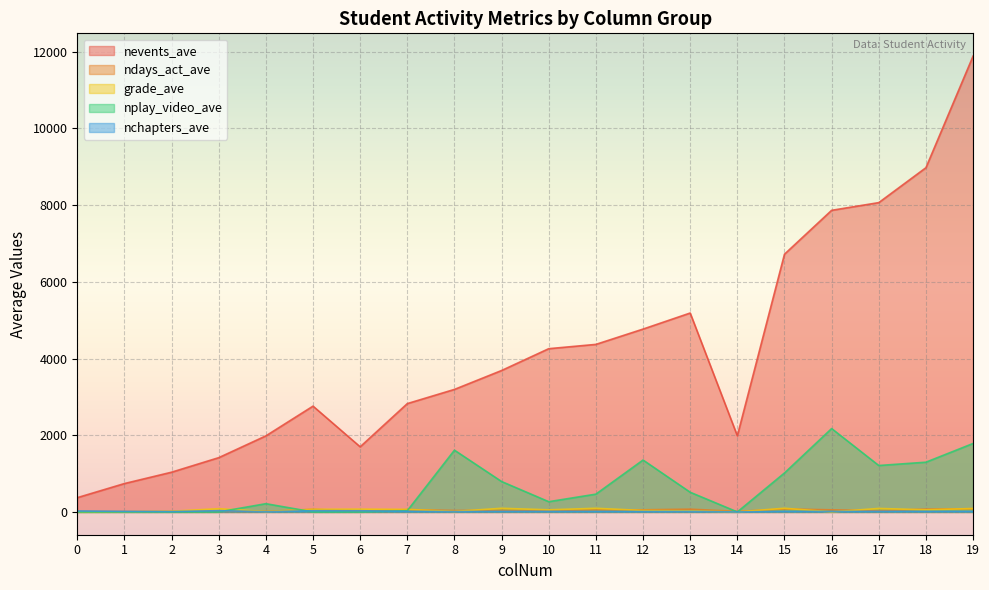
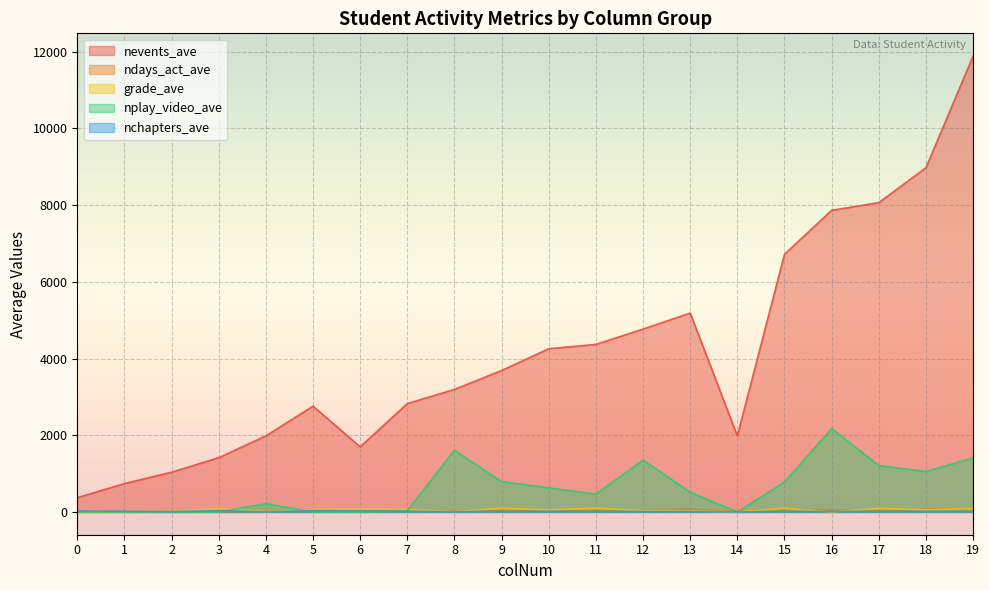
nplay_video_ave, 10: 300 -> 600
nplay_video_ave, 15: 1000 -> 800
nplay_video_ave, 18: 1300 -> 1100
nplay_video_ave, 19: 1800 -> 1400
